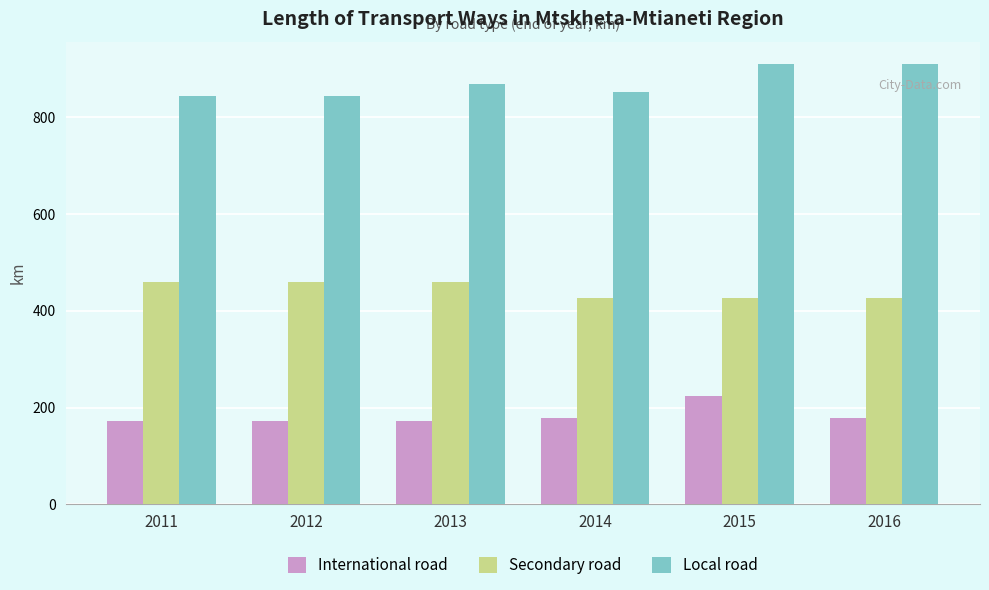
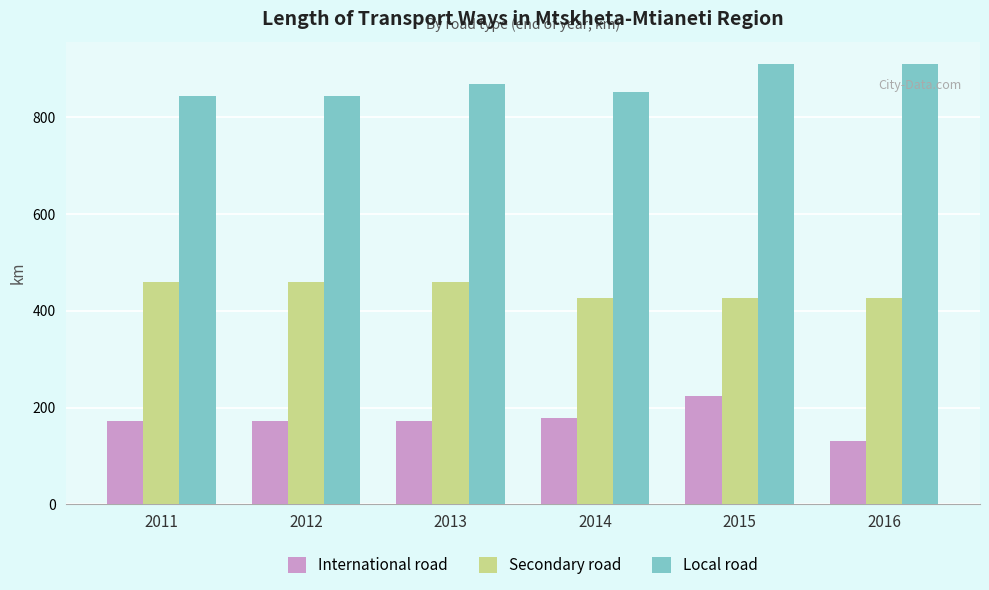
International road, 2016: 180 -> 130
